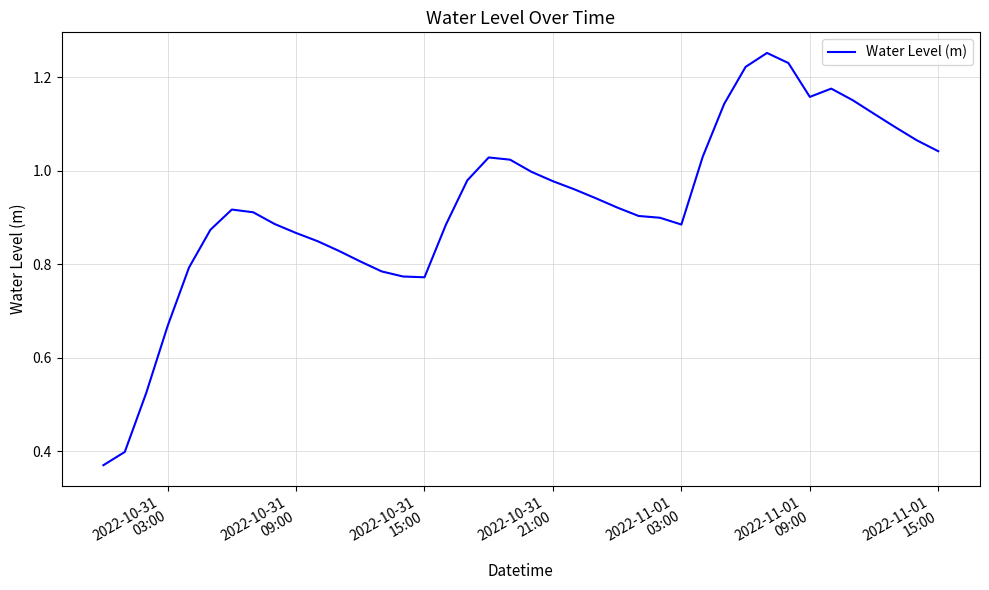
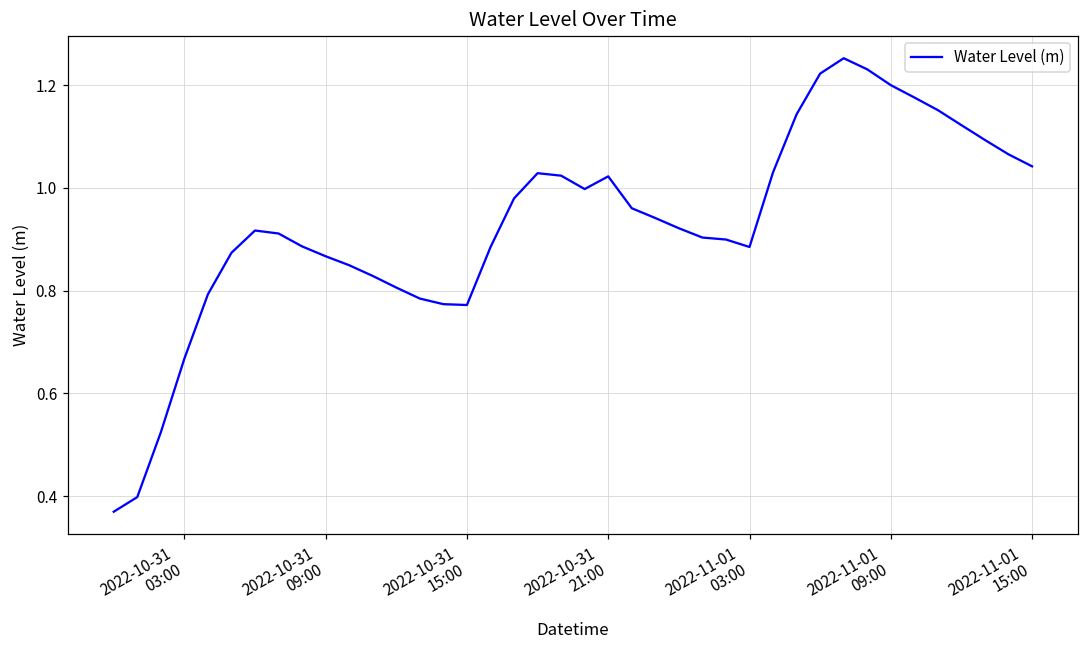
2022-10-31 21:00: 0.98 -> 1.02
2022-11-01 09:00: 1.16 -> 1.20
